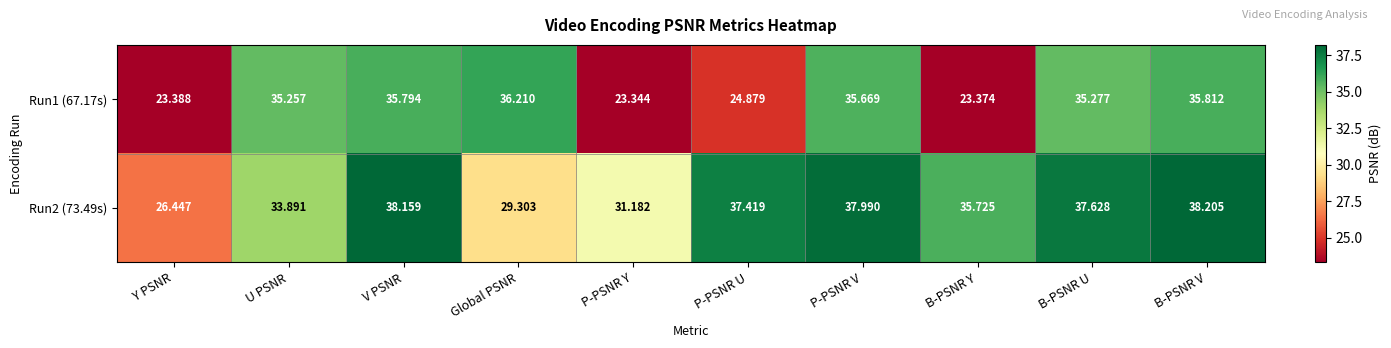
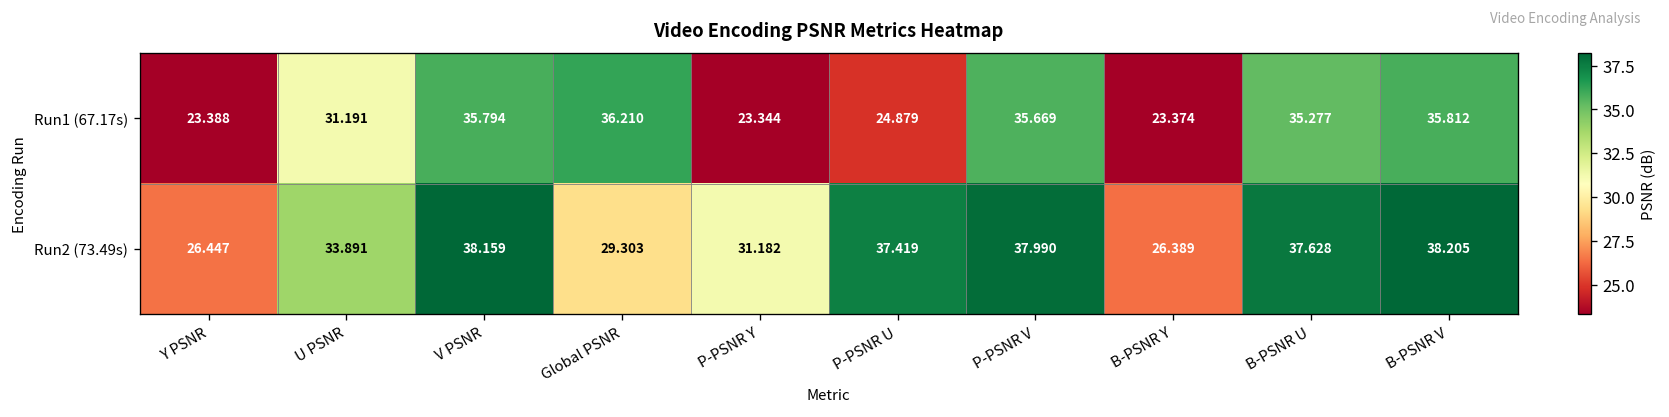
Run1 (67.17s), U PSNR: 35.257 -> 31.191
Run2 (73.49s), B-PSNR Y: 35.725 -> 26.389
